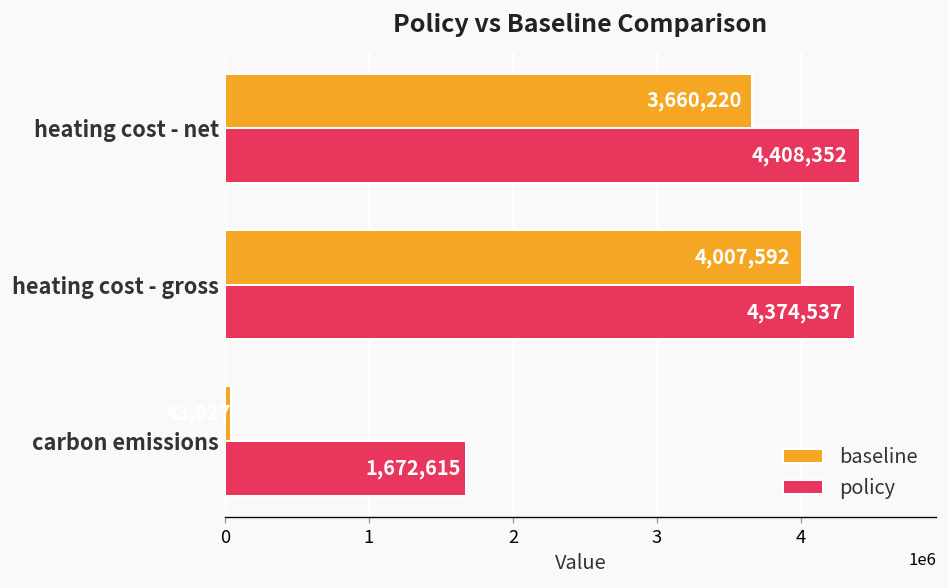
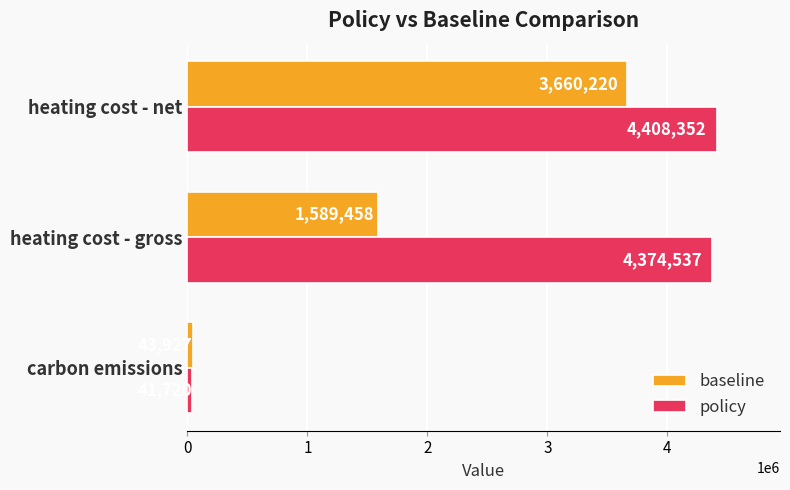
baseline, heating cost - gross: 4,007,592 -> 1,589,458
policy, carbon emissions: 1670000 -> 40000
